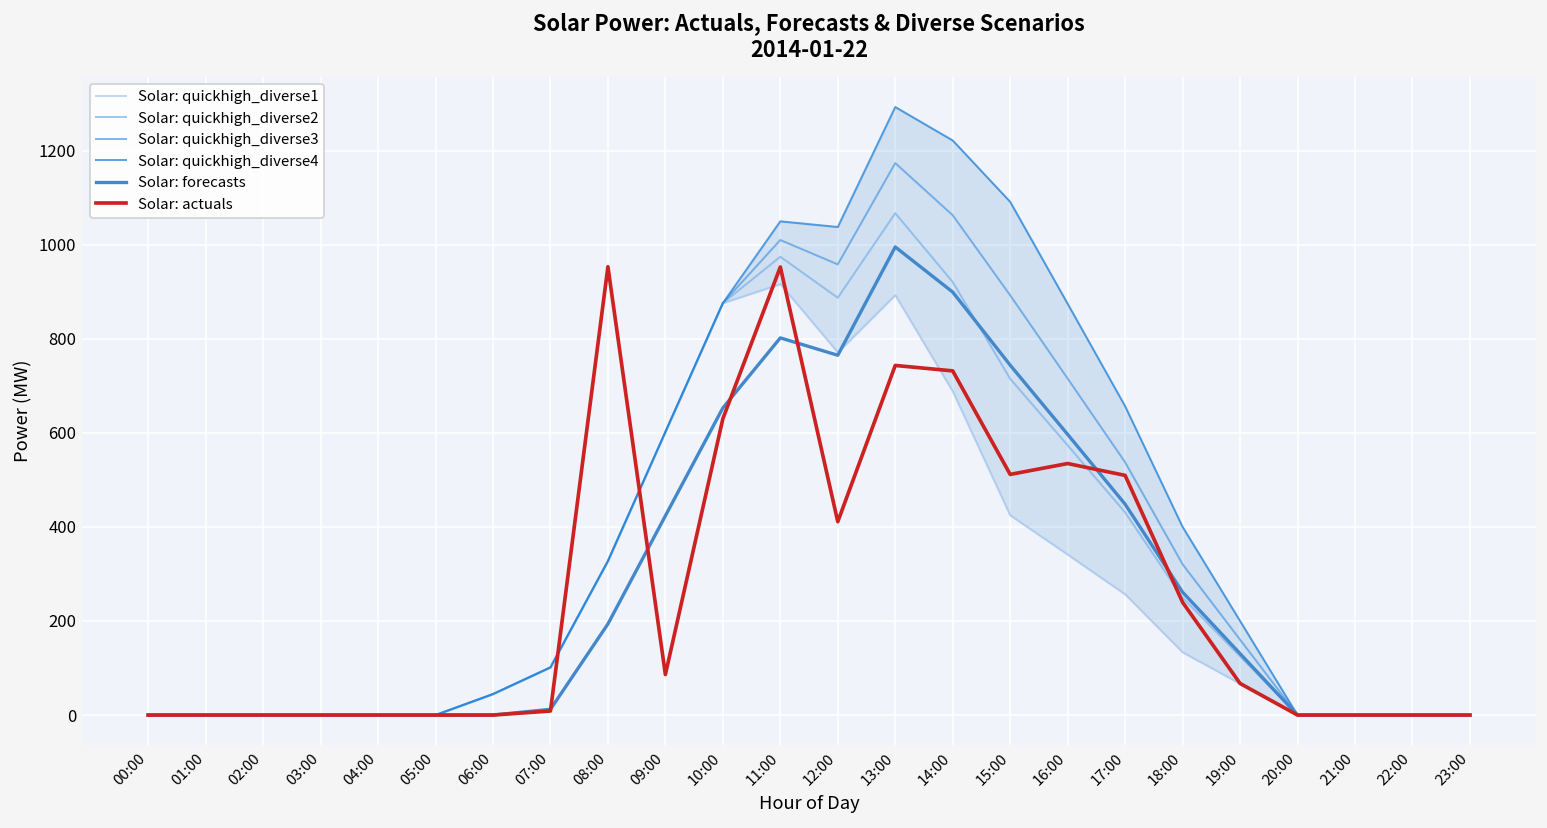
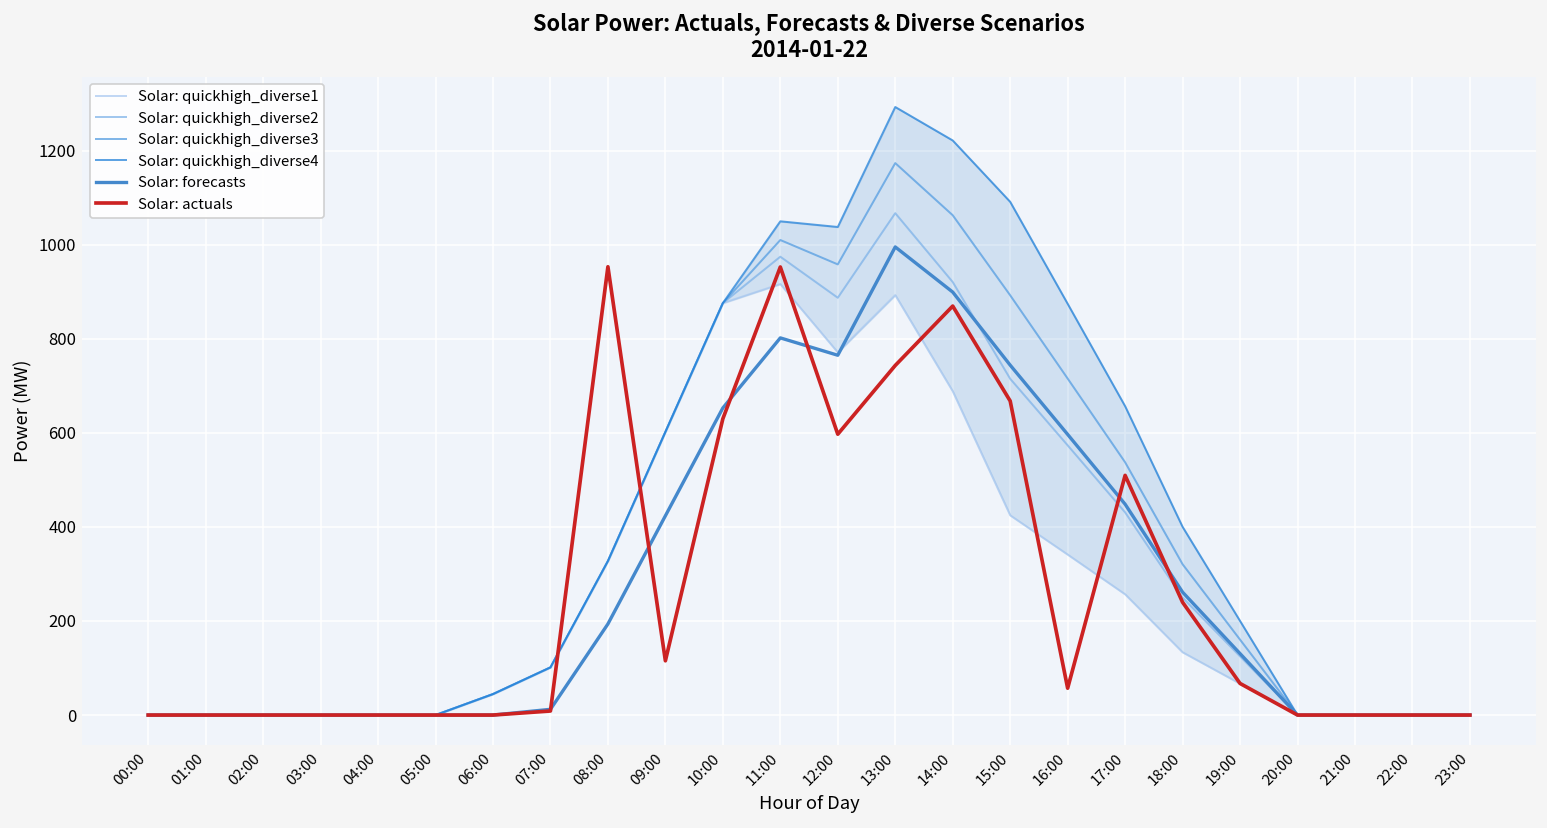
Solar: actuals, 09:00: 90 -> 120
Solar: actuals, 12:00: 410 -> 600
Solar: actuals, 14:00: 730 -> 870
Solar: actuals, 15:00: 510 -> 670
Solar: actuals, 16:00: 530 -> 60
